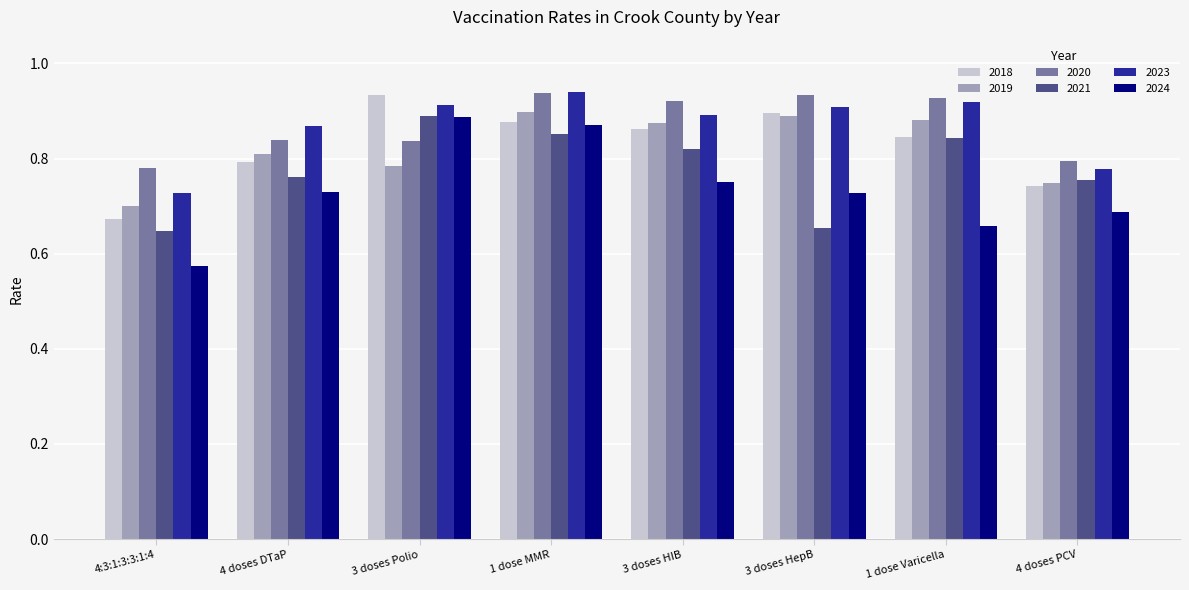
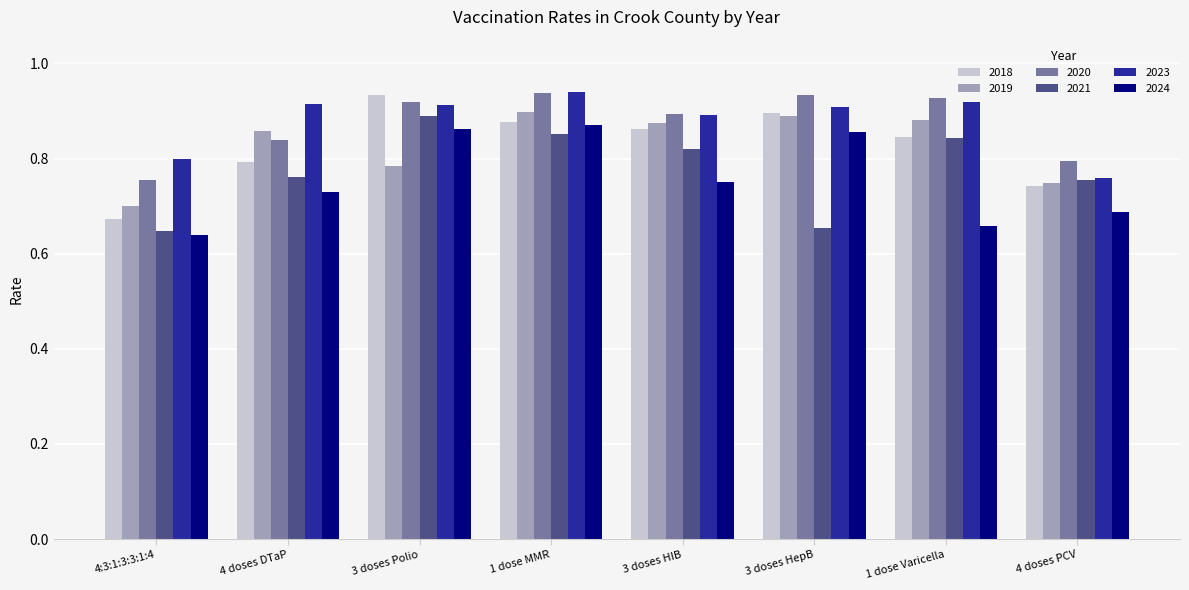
2020, 4:3:1:3:3:1:4: 0.78 -> 0.75
2023, 4:3:1:3:3:1:4: 0.73 -> 0.80
2024, 4:3:1:3:3:1:4: 0.57 -> 0.64
2019, 4 doses DTaP: 0.81 -> 0.86
2023, 4 doses DTaP: 0.87 -> 0.91
2020, 3 doses Polio: 0.84 -> 0.92
2024, 3 doses Polio: 0.89 -> 0.86
2020, 3 doses HIB: 0.92 -> 0.89
2024, 3 doses HepB: 0.73 -> 0.86
2023, 4 doses PCV: 0.78 -> 0.76
